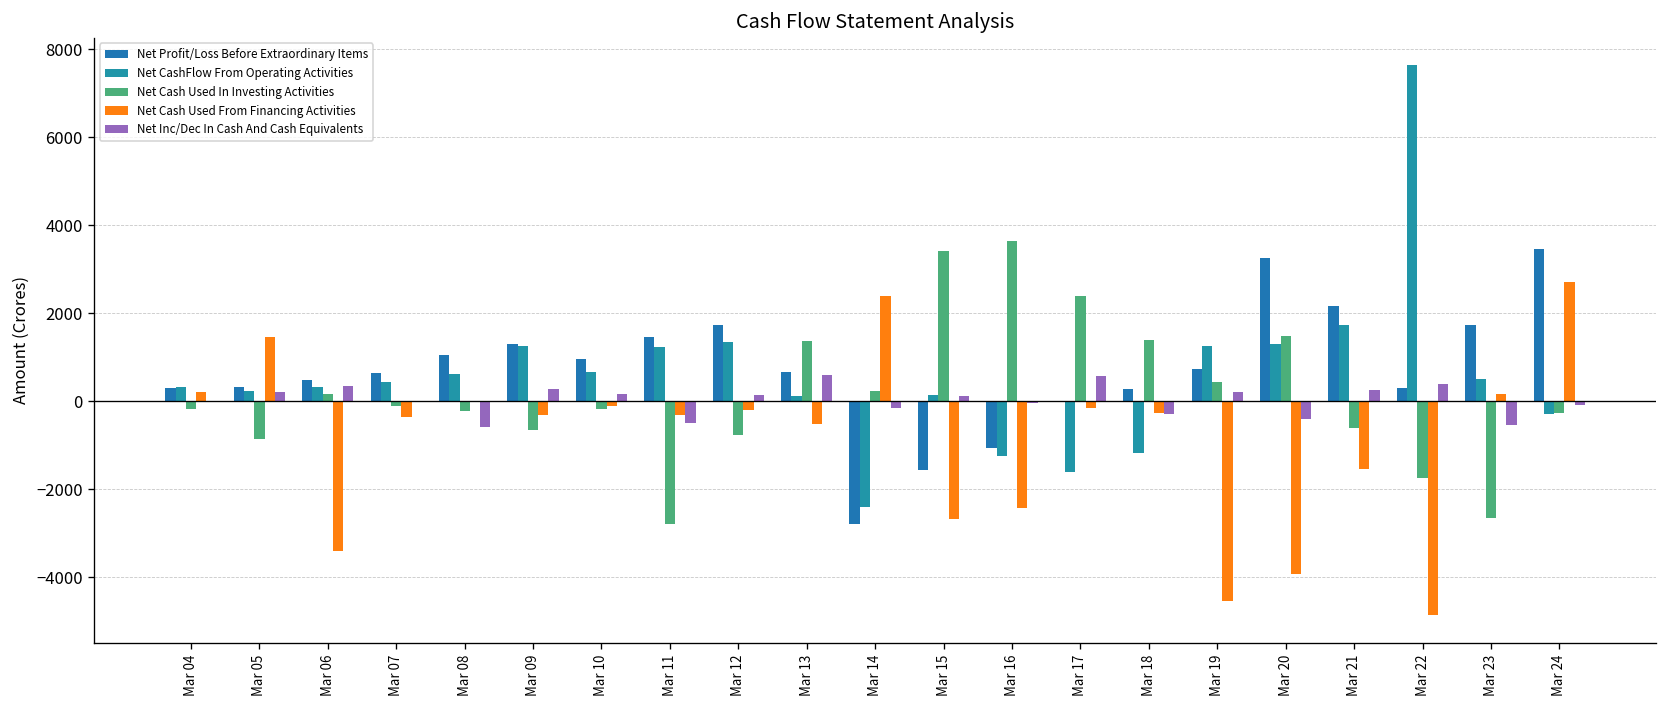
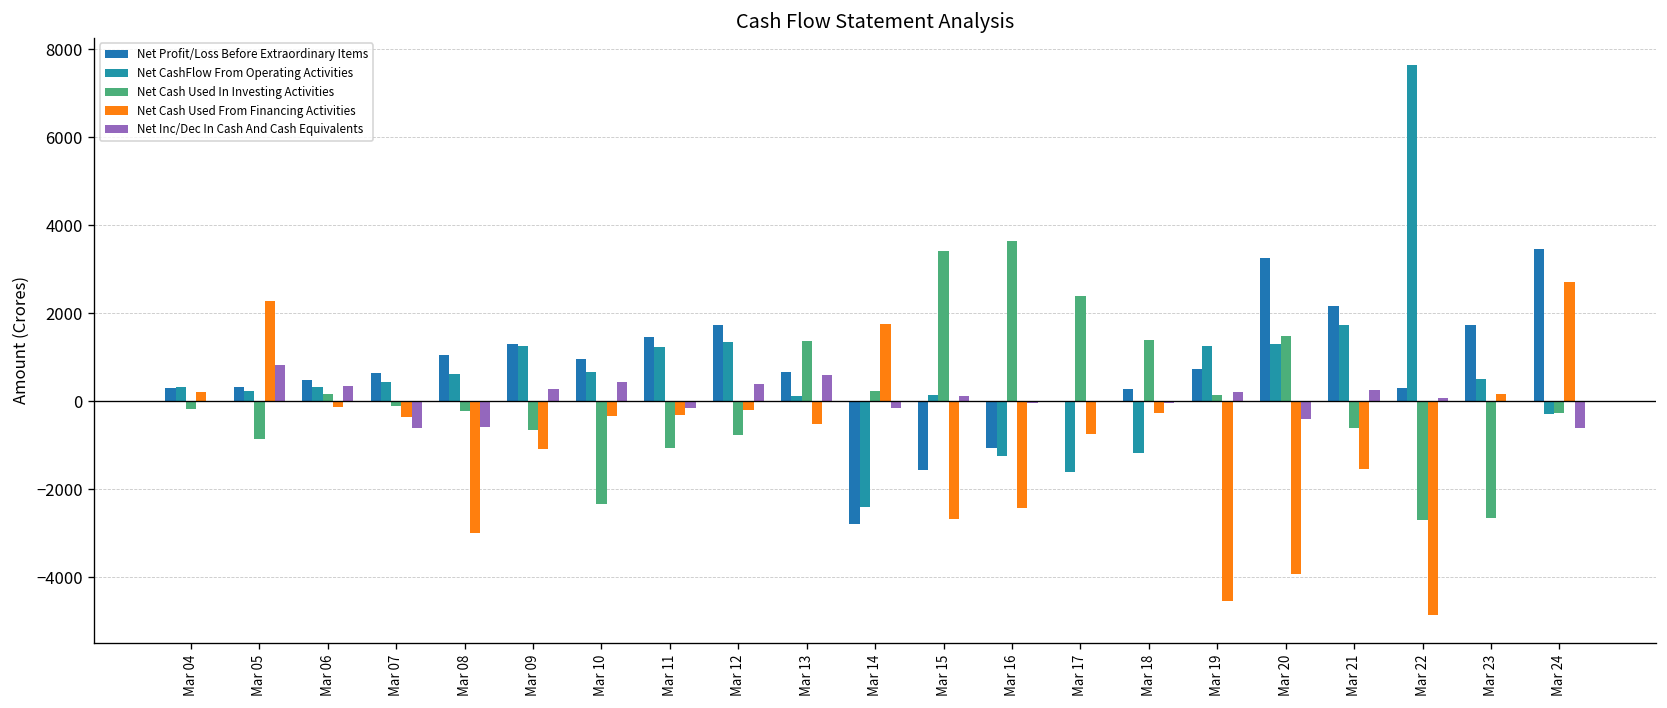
Net Cash Used From Financing Activities, Mar 05: 1500 -> 2300
Net Inc/Dec In Cash And Cash Equivalents, Mar 05: 200 -> 800
Net Cash Used From Financing Activities, Mar 06: -3400 -> -100
Net Inc/Dec In Cash And Cash Equivalents, Mar 07: 0 -> -600
Net Cash Used From Financing Activities, Mar 08: 0 -> -3000
Net Cash Used From Financing Activities, Mar 09: -300 -> -1100
Net Cash Used In Investing Activities, Mar 10: -200 -> -2300
Net Cash Used From Financing Activities, Mar 10: -100 -> -300
Net Inc/Dec In Cash And Cash Equivalents, Mar 10: 200 -> 400
Net Cash Used In Investing Activities, Mar 11: -2800 -> -1100
Net Inc/Dec In Cash And Cash Equivalents, Mar 11: -500 -> -200
Net Inc/Dec In Cash And Cash Equivalents, Mar 12: 100 -> 400
Net Cash Used From Financing Activities, Mar 14: 2400 -> 1700
Net Cash Used From Financing Activities, Mar 17: -200 -> -800
Net Inc/Dec In Cash And Cash Equivalents, Mar 17: 600 -> 0
Net Inc/Dec In Cash And Cash Equivalents, Mar 18: -300 -> 0
Net Cash Used In Investing Activities, Mar 19: 400 -> 100
Net Cash Used In Investing Activities, Mar 22: -1700 -> -2700
Net Inc/Dec In Cash And Cash Equivalents, Mar 22: 400 -> 100
Net Inc/Dec In Cash And Cash Equivalents, Mar 23: -500 -> 0
Net Inc/Dec In Cash And Cash Equivalents, Mar 24: -100 -> -600
